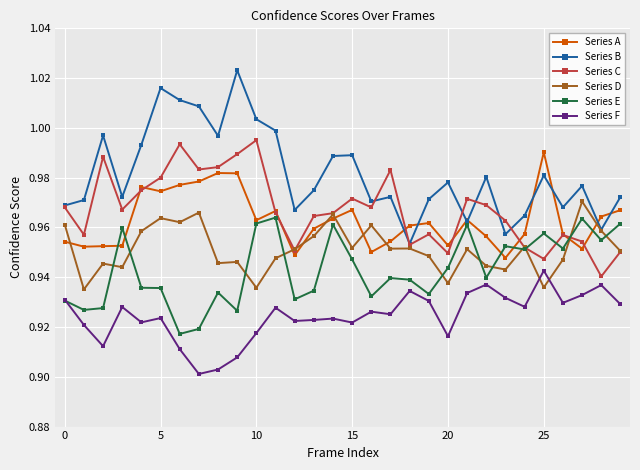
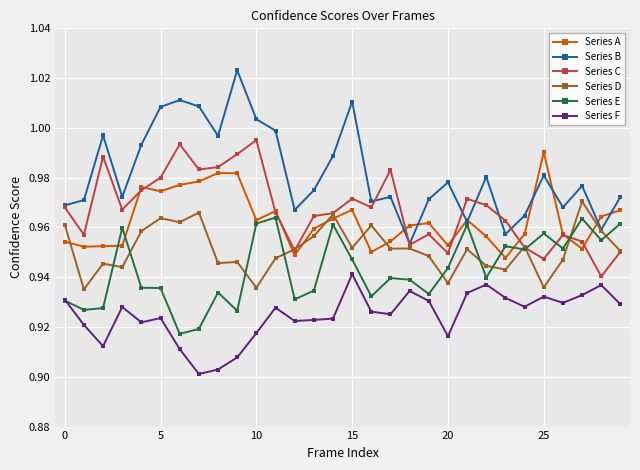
Series B, 5: 1.016 -> 1.008
Series B, 15: 0.989 -> 1.011
Series F, 15: 0.922 -> 0.941
Series F, 25: 0.943 -> 0.932
